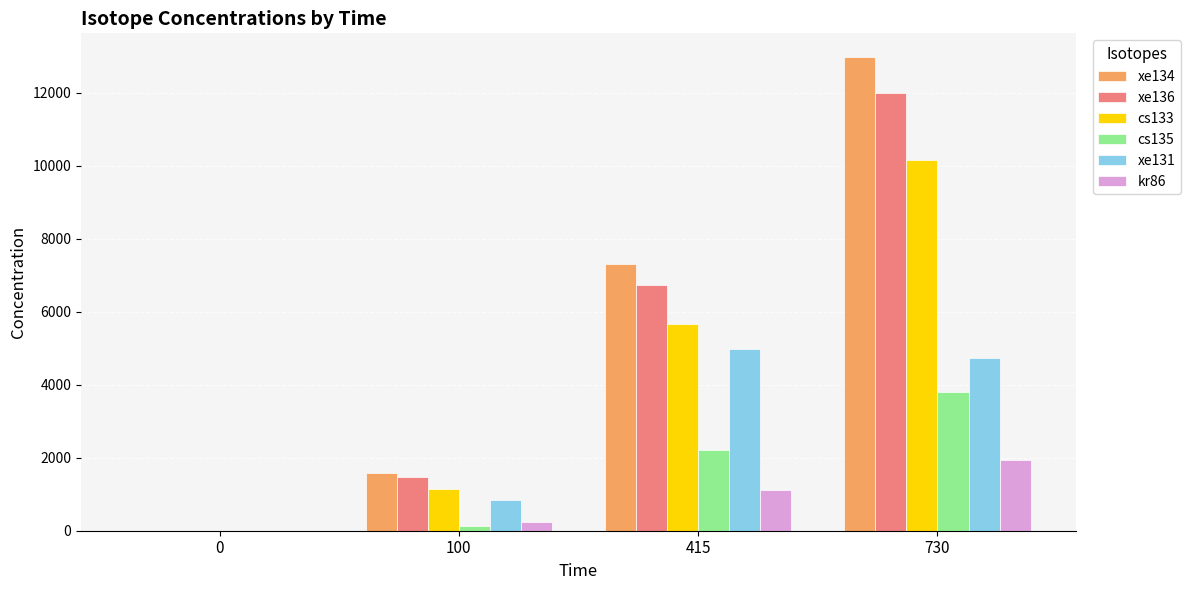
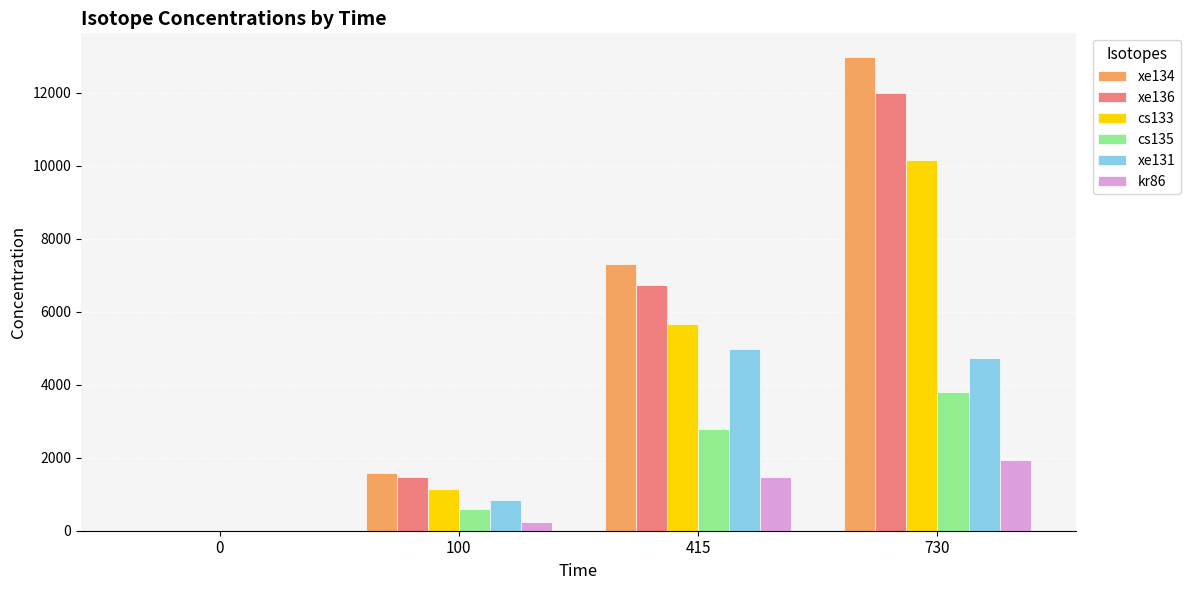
cs135, 100: 100 -> 600
cs135, 415: 2200 -> 2800
kr86, 415: 1100 -> 1500
